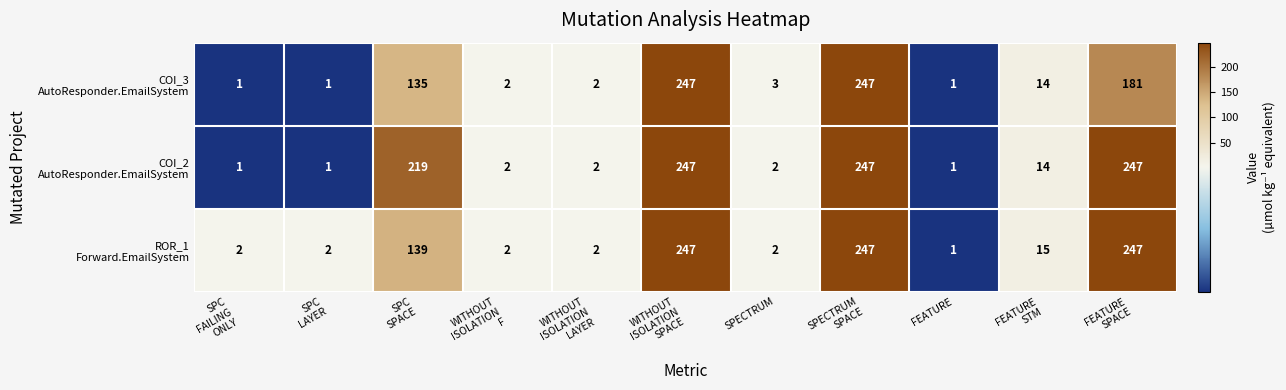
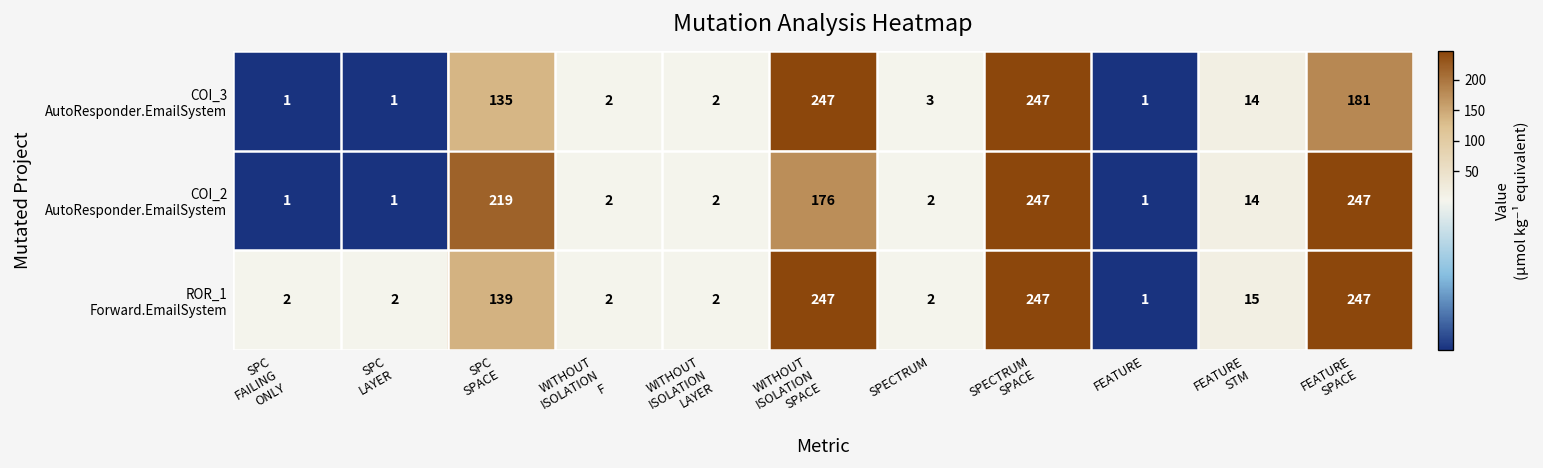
COI_2 AutoResponder.EmailSystem, WITHOUT ISOLATION SPACE: 247 -> 176
